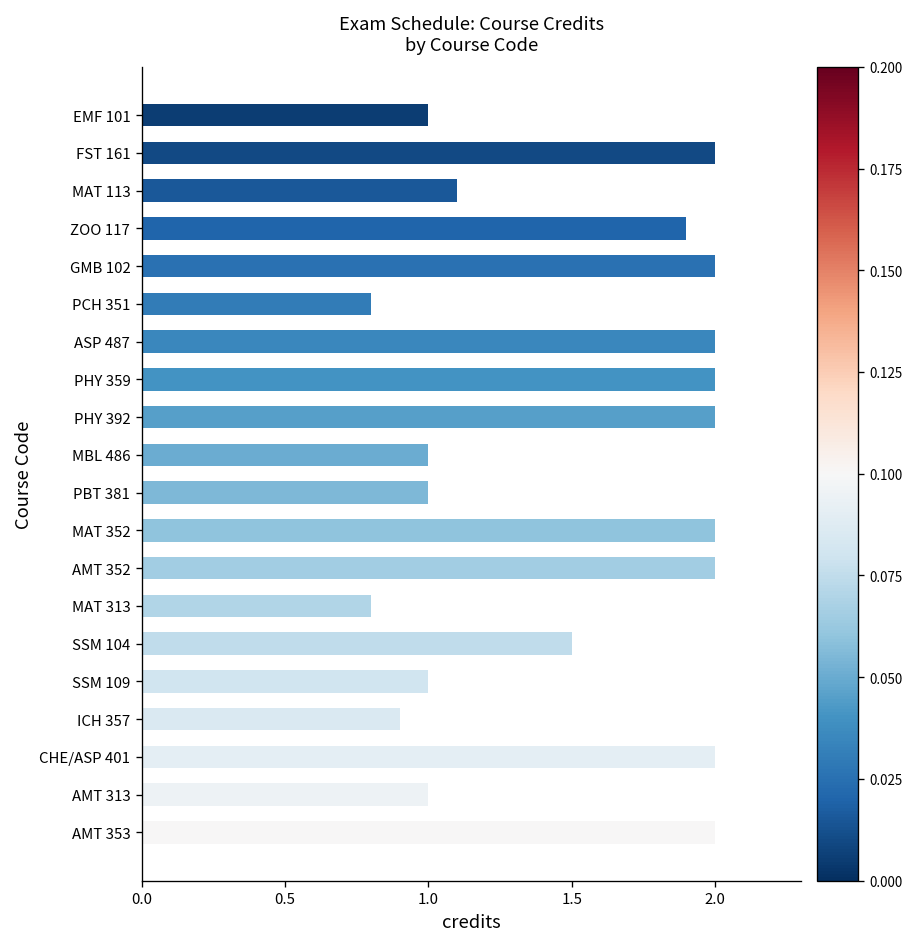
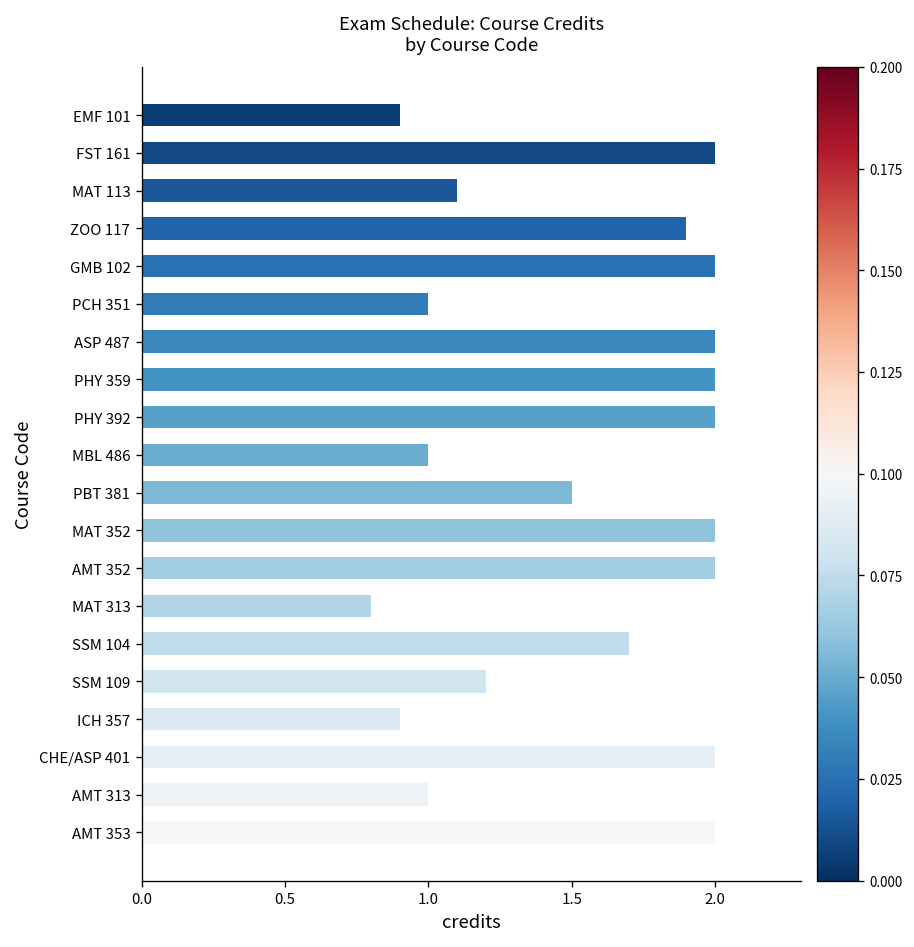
EMF 101: 1.0 -> 0.9
PCH 351: 0.8 -> 1.0
PBT 381: 1.0 -> 1.5
SSM 104: 1.5 -> 1.7
SSM 109: 1.0 -> 1.2
